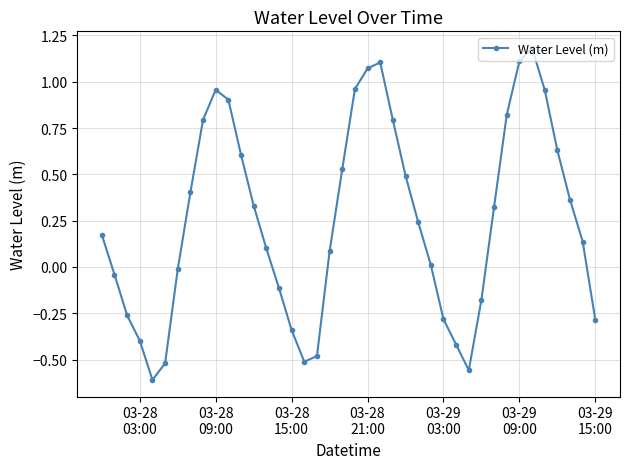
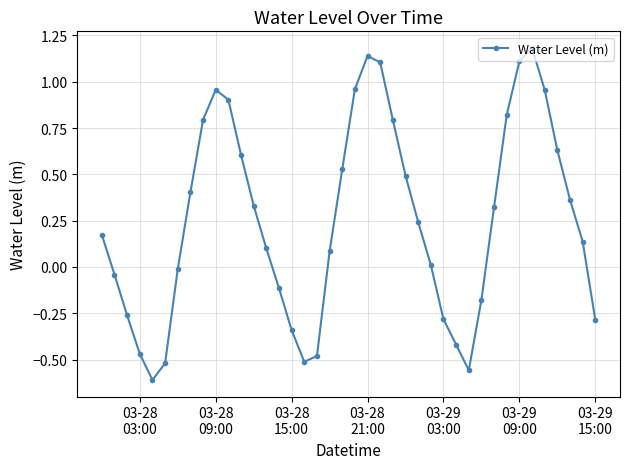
03-28 03:00: -0.40 -> -0.47
03-28 21:00: 1.07 -> 1.14
